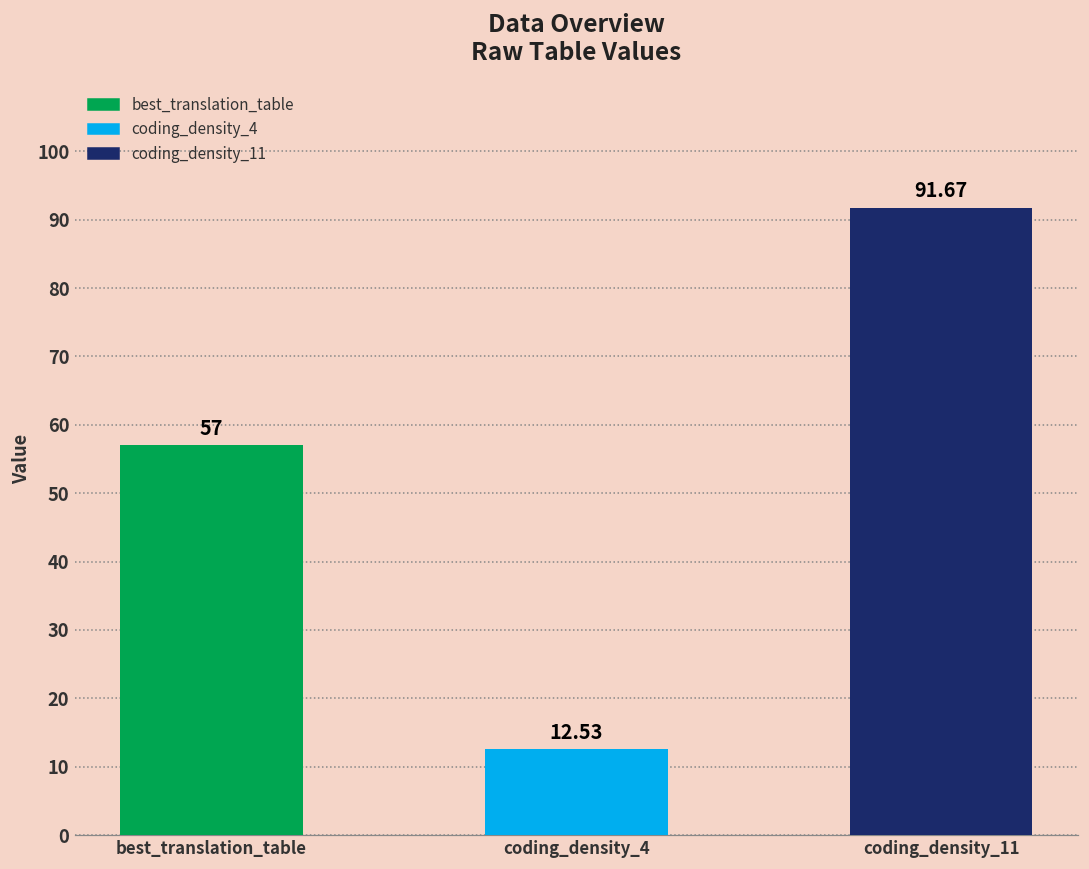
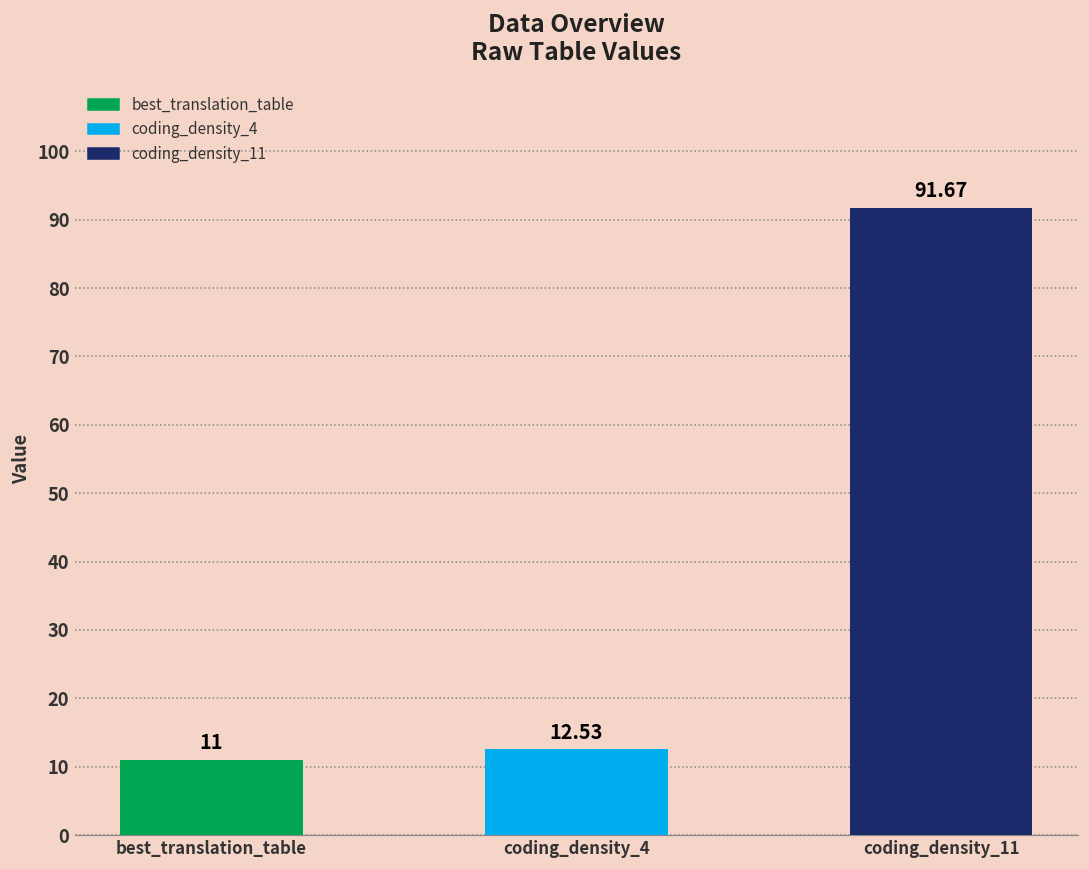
best_translation_table: 57 -> 11
